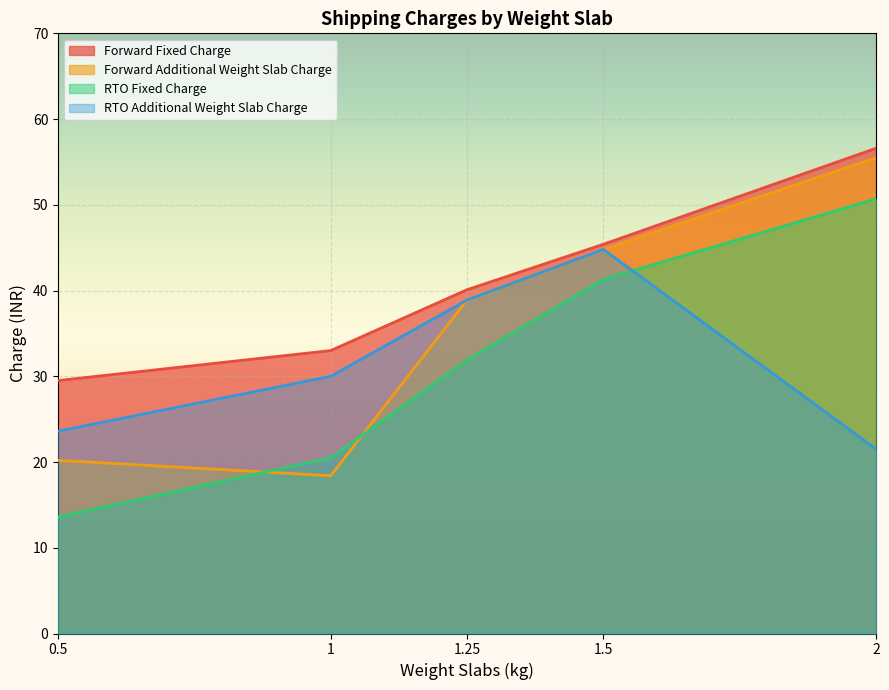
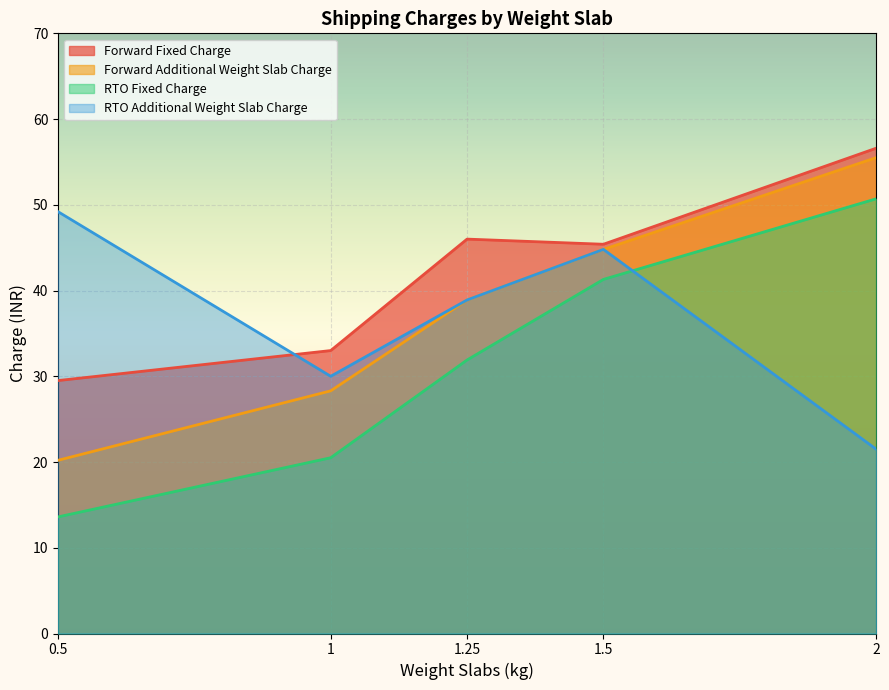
RTO Additional Weight Slab Charge, 0.5: 24 -> 49
Forward Additional Weight Slab Charge, 1: 18 -> 28
Forward Fixed Charge, 1.25: 40 -> 46
